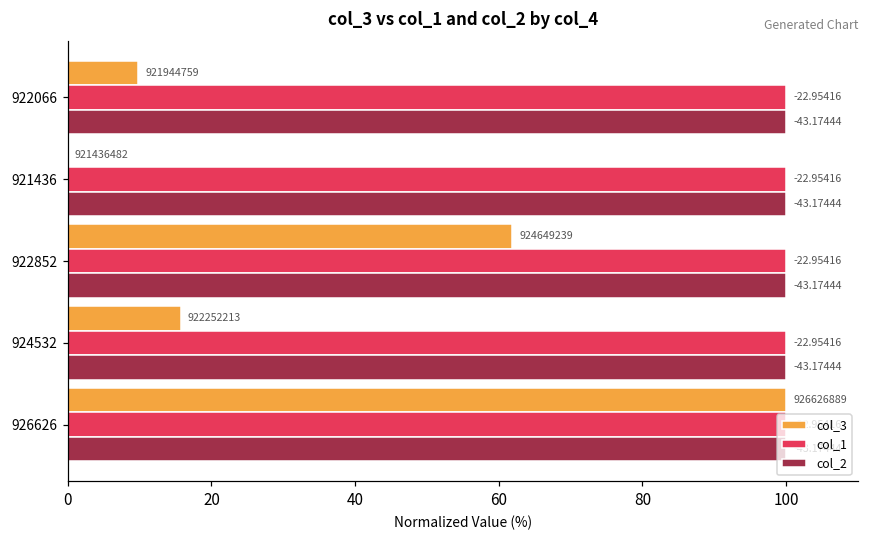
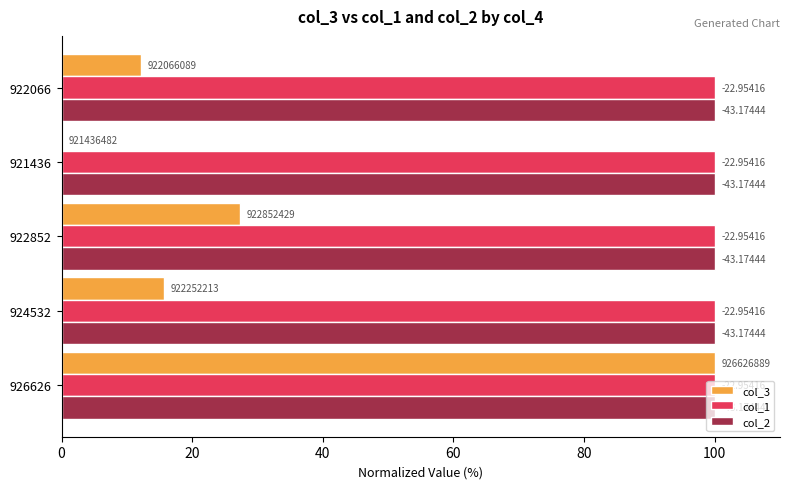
col_3, 922066: 921944759 -> 922066089
col_3, 922852: 924649239 -> 922852429
